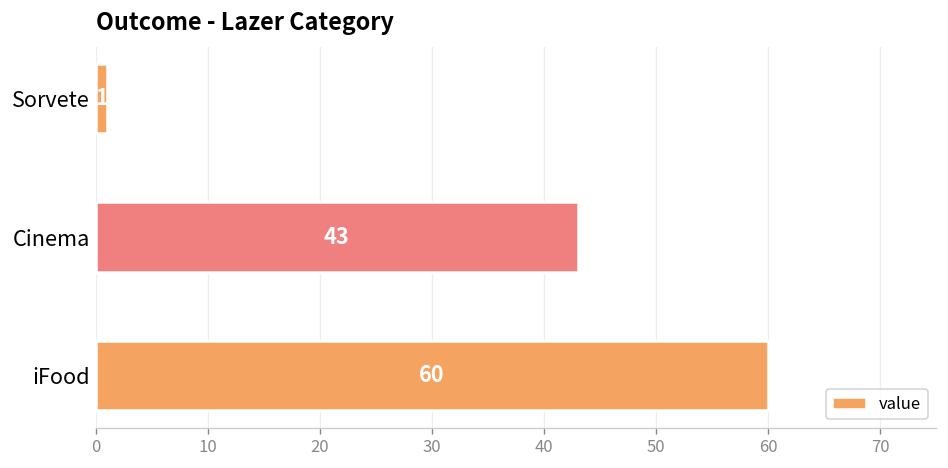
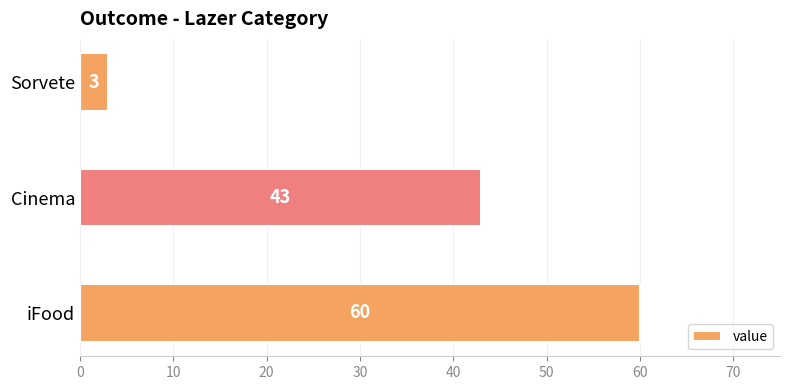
Sorvete: 1 -> 3
